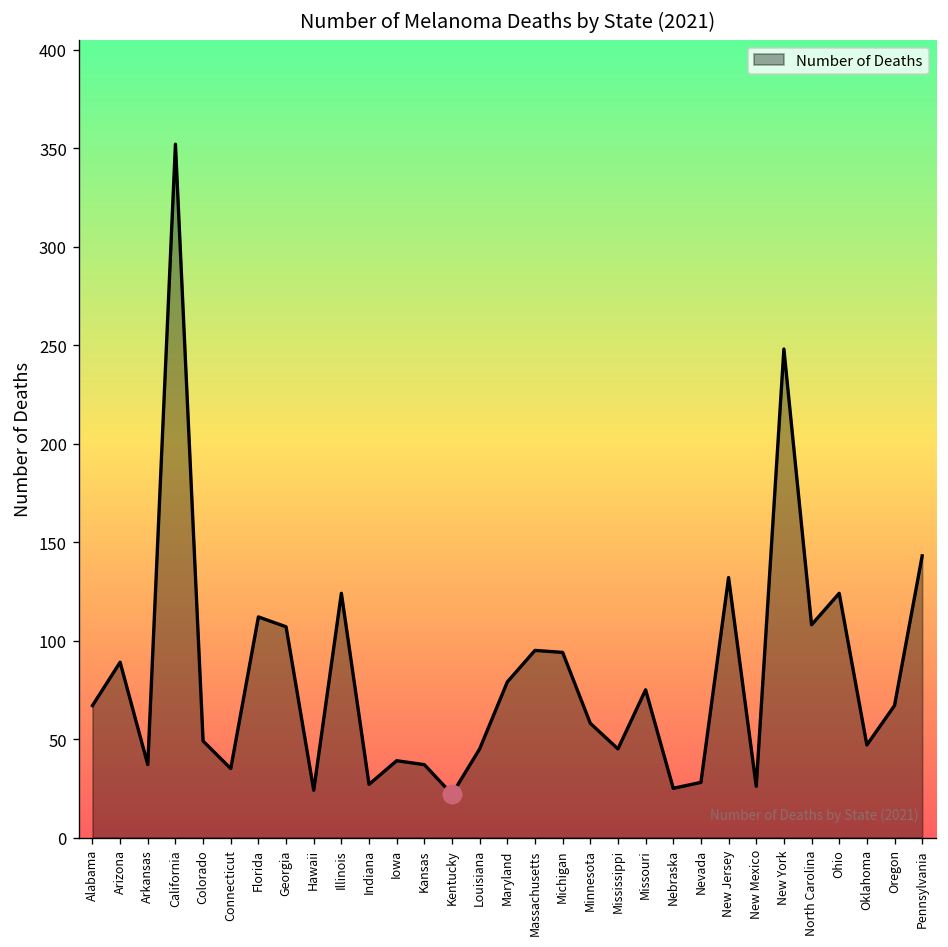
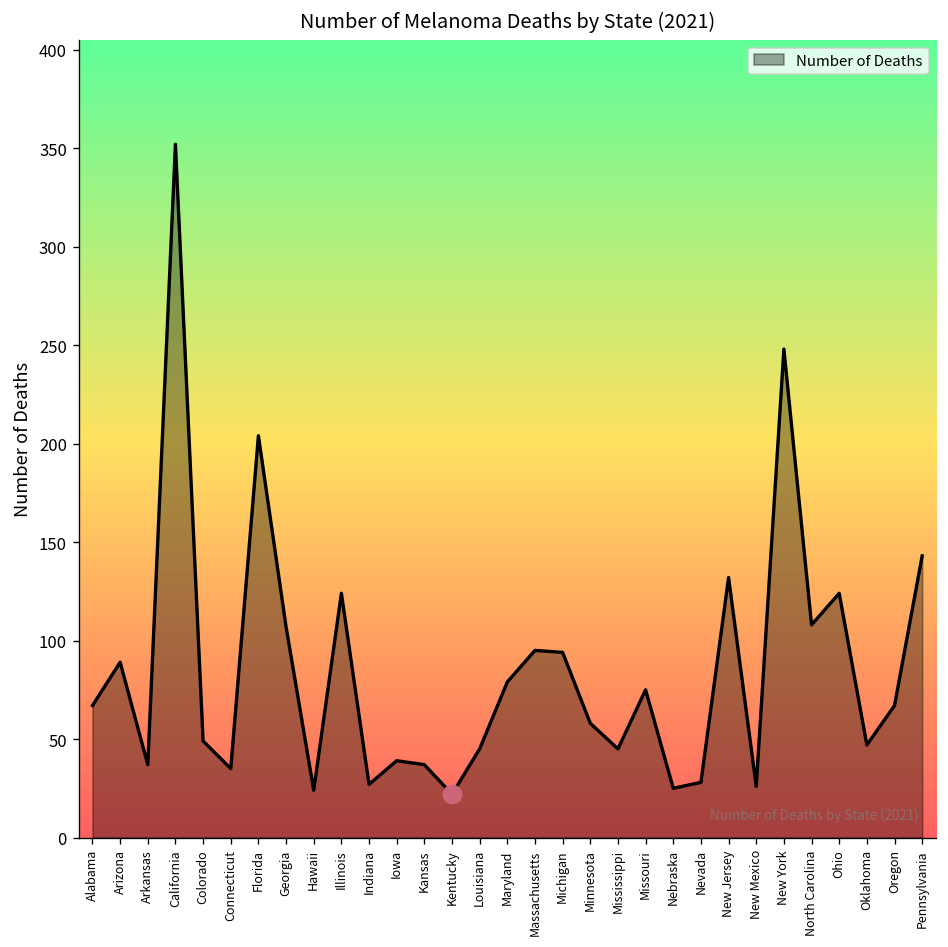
Number of Deaths, Florida: 112 -> 204
